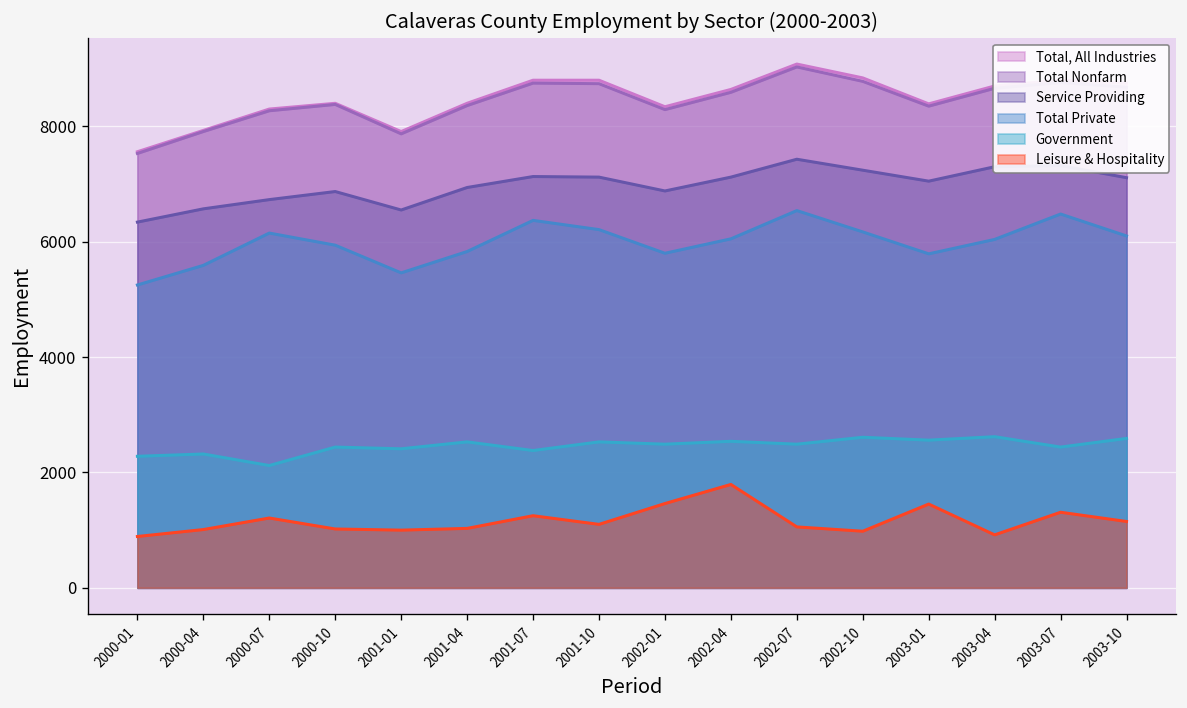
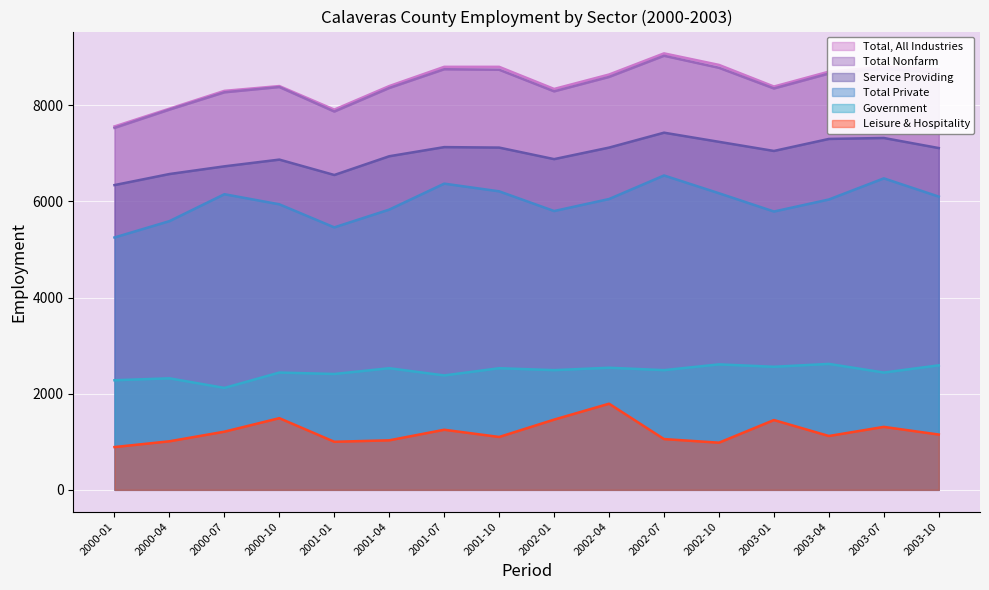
Leisure & Hospitality, 2000-10: 1000 -> 1500
Leisure & Hospitality, 2003-04: 900 -> 1100
